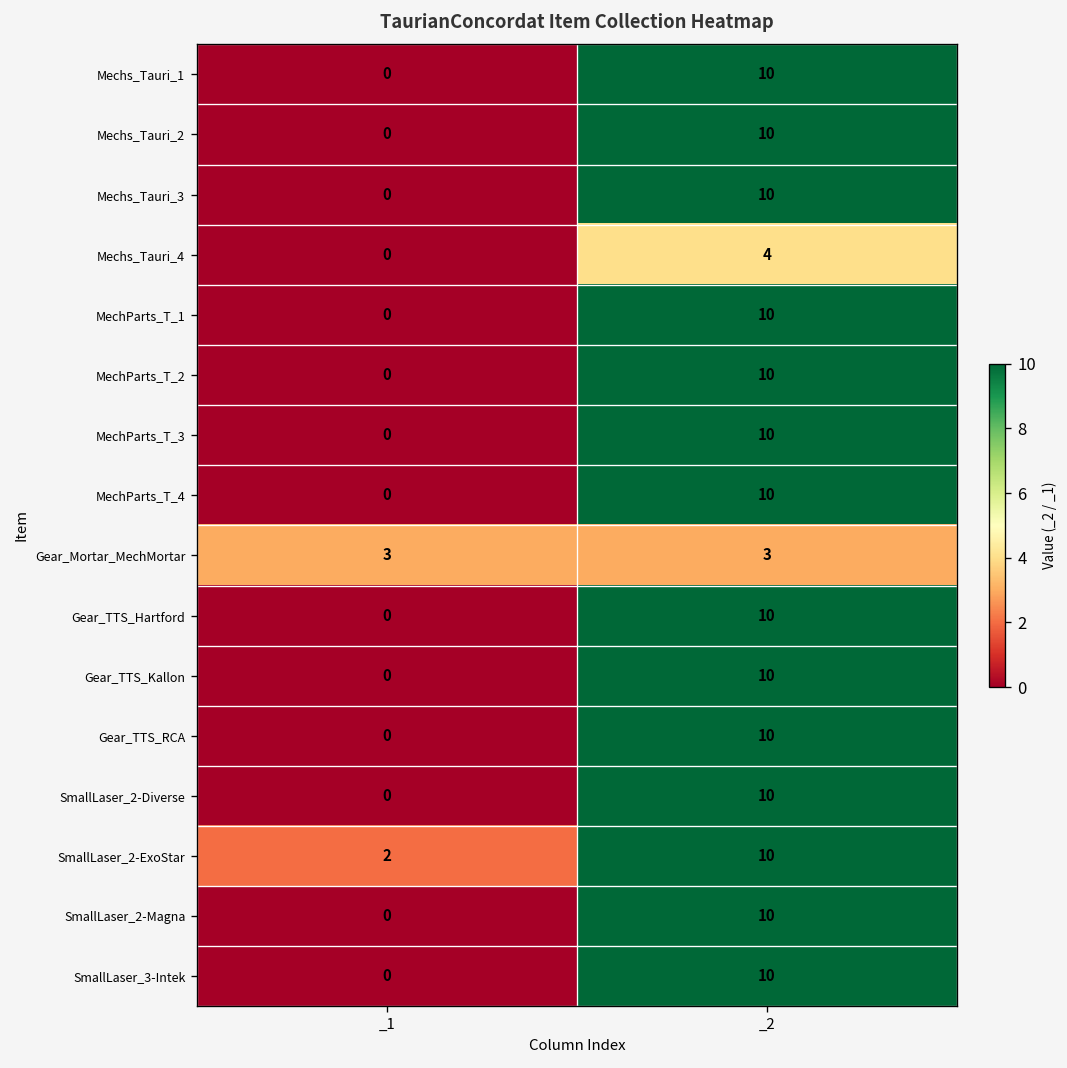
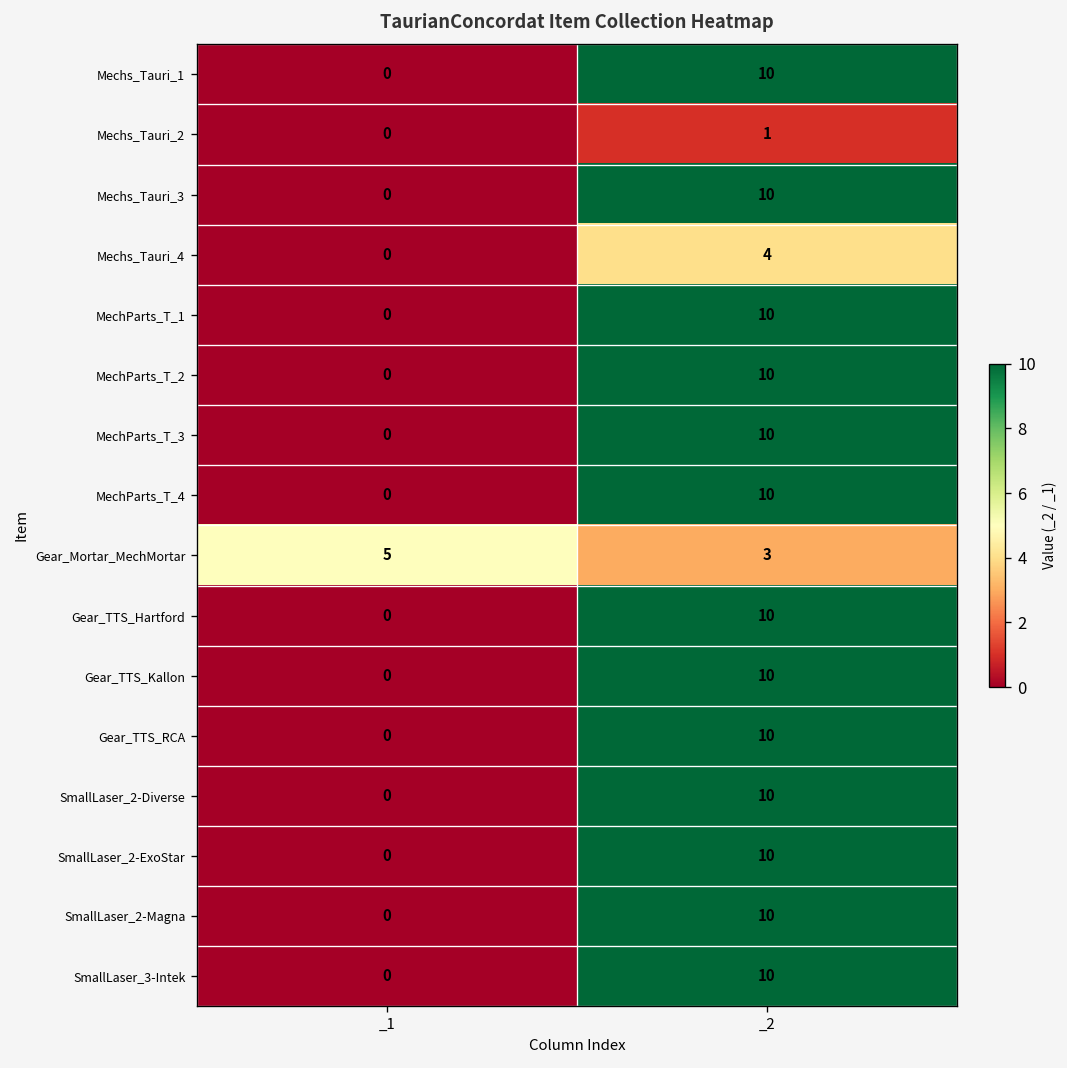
Mechs_Tauri_2, _2: 10 -> 1
Gear_Mortar_MechMortar, _1: 3 -> 5
SmallLaser_2-ExoStar, _1: 2 -> 0
